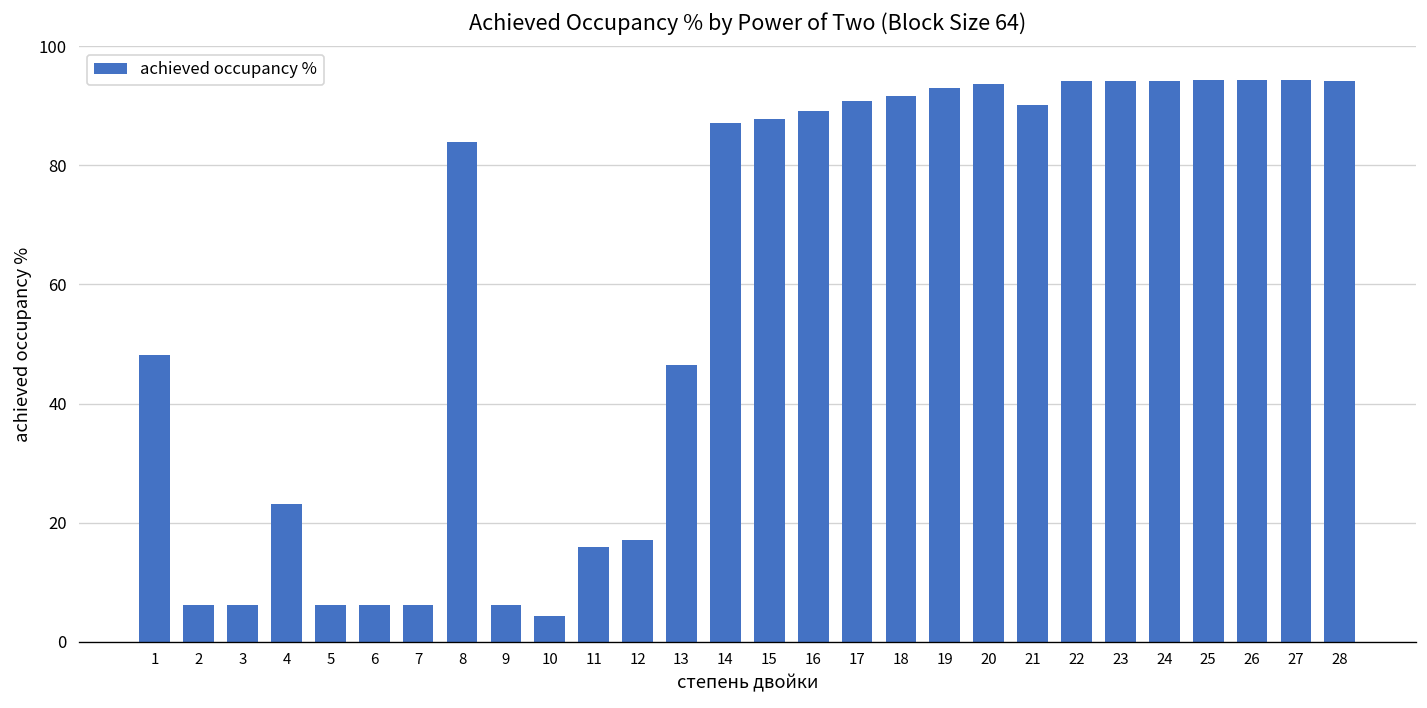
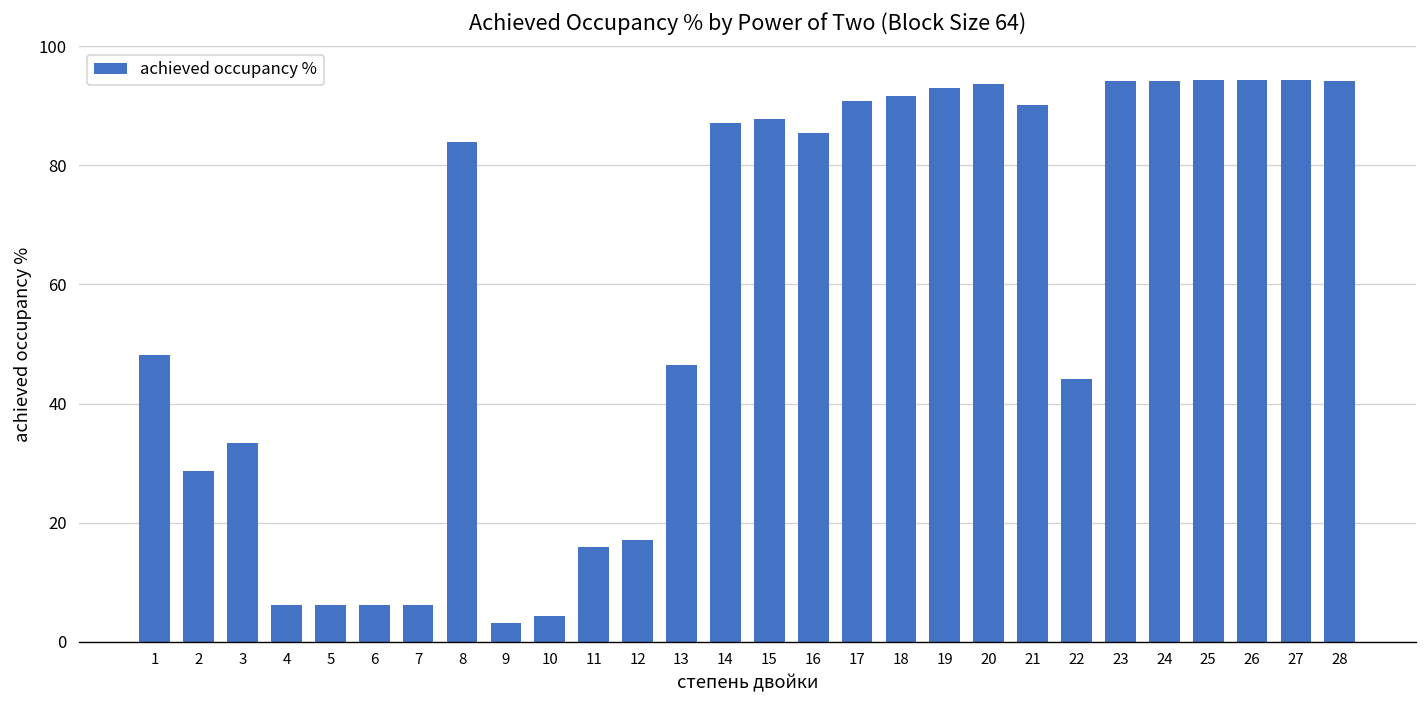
2: 6 -> 29
3: 6 -> 33
4: 23 -> 6
9: 6 -> 3
16: 89 -> 85
22: 94 -> 44
